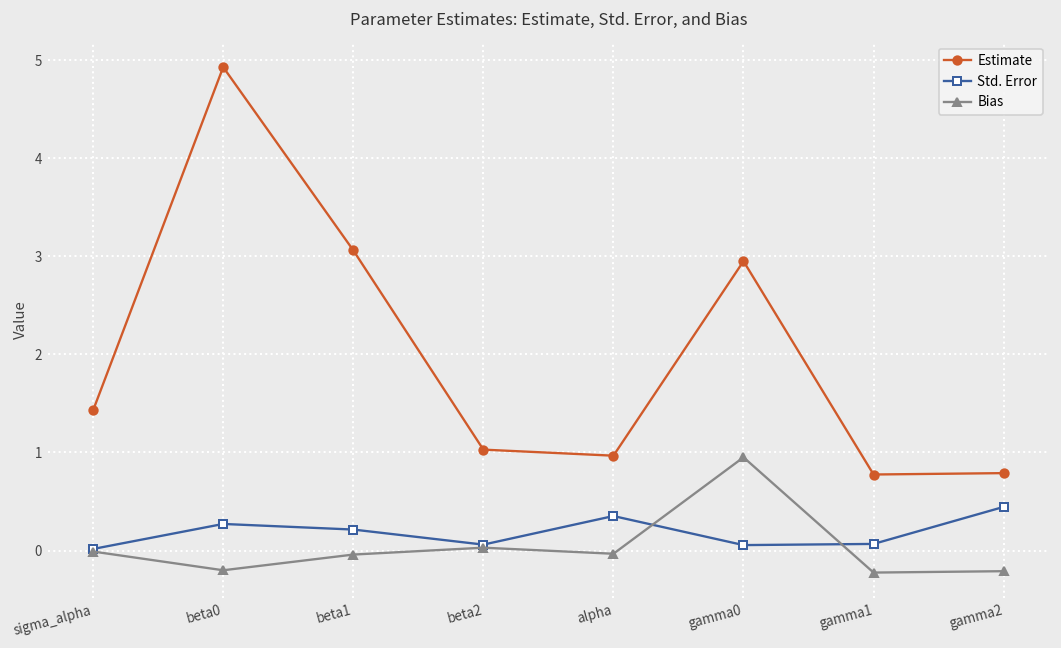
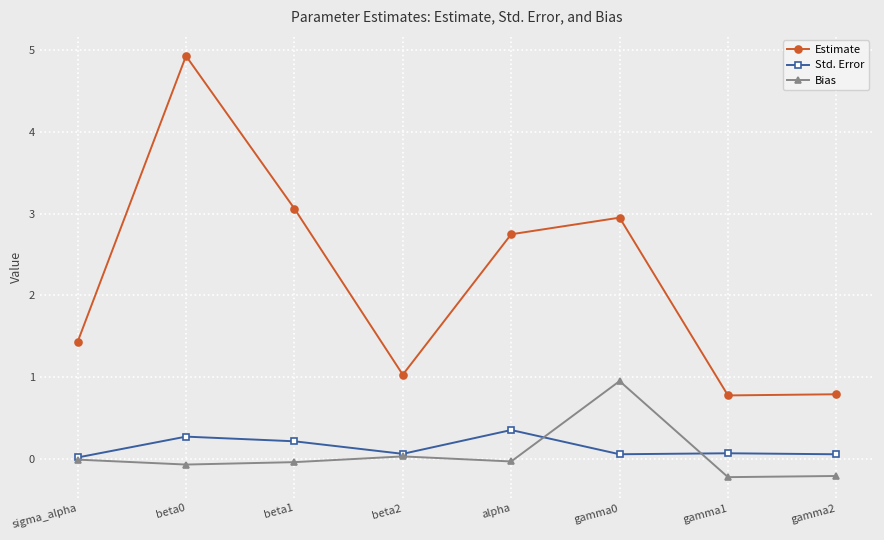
Bias, beta0: -0.2 -> -0.1
Estimate, alpha: 1.0 -> 2.7
Std. Error, gamma2: 0.4 -> 0.1
